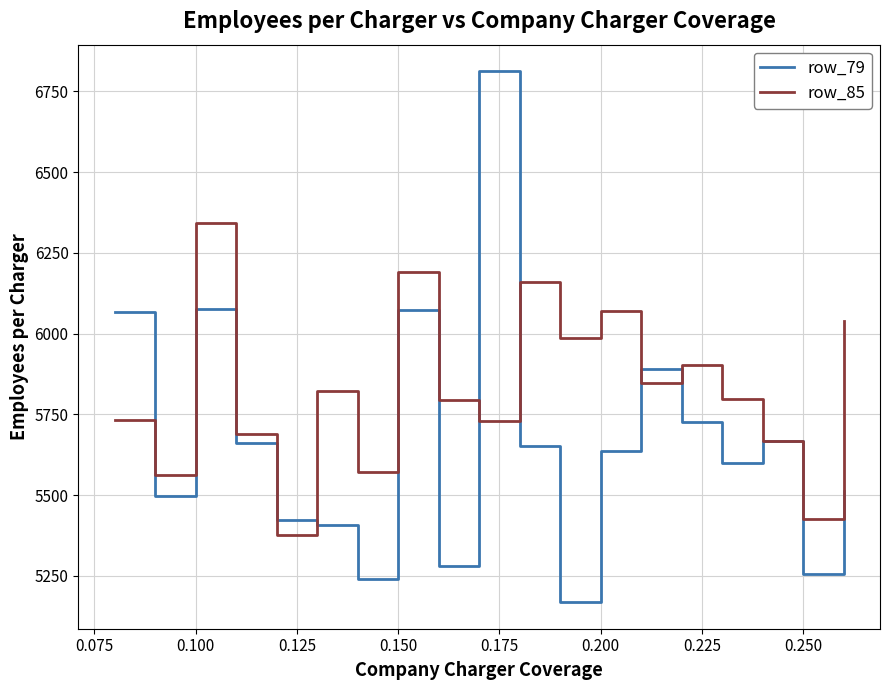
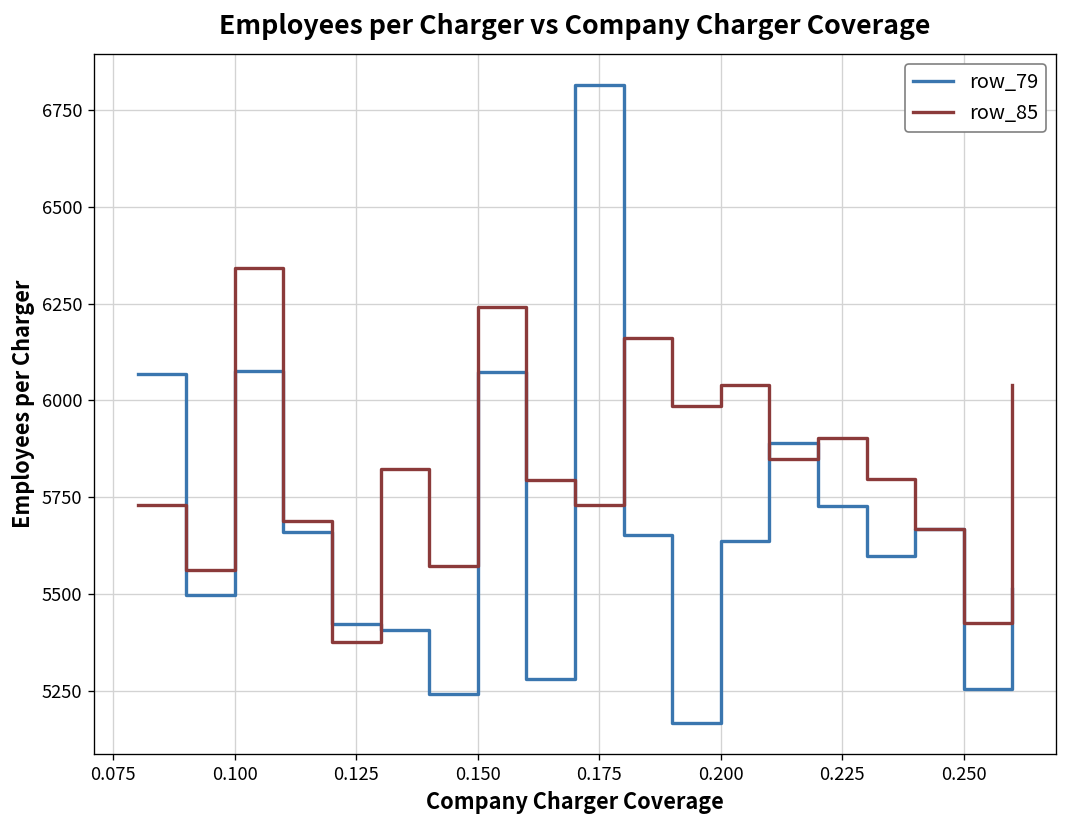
row_85, 0.150: 6190 -> 6240
row_85, 0.200: 6070 -> 6040
